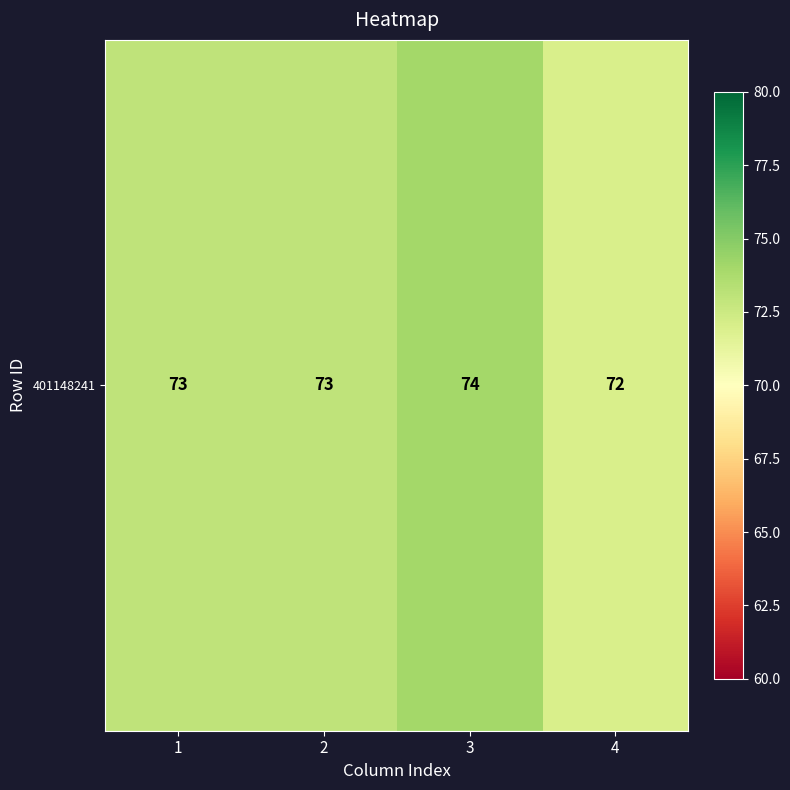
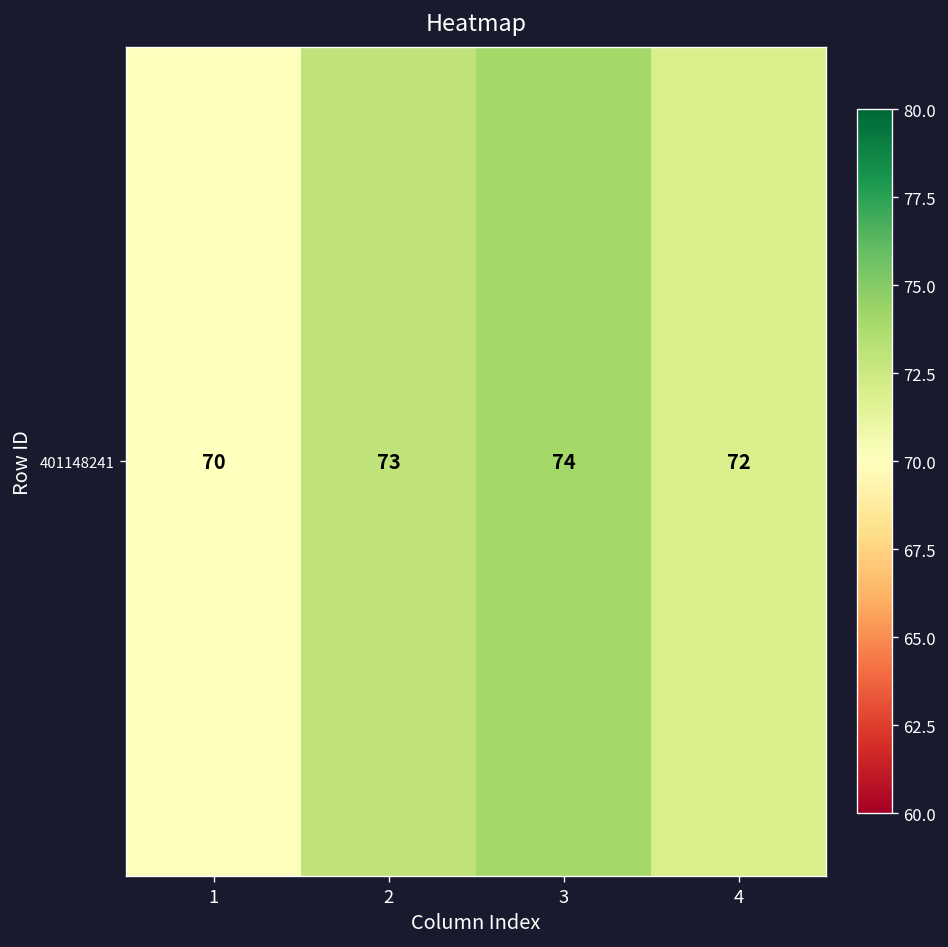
401148241, 1: 73 -> 70
